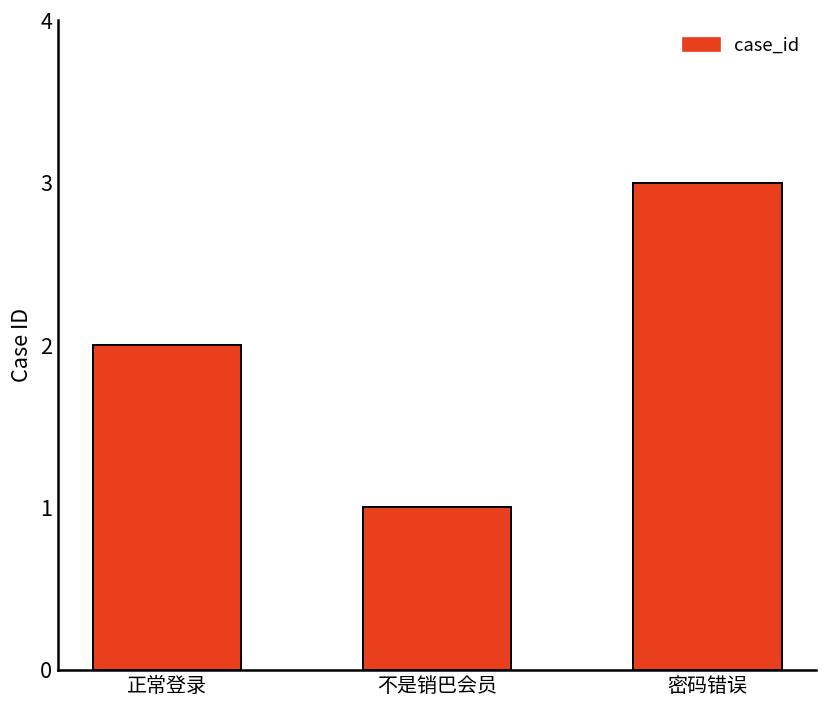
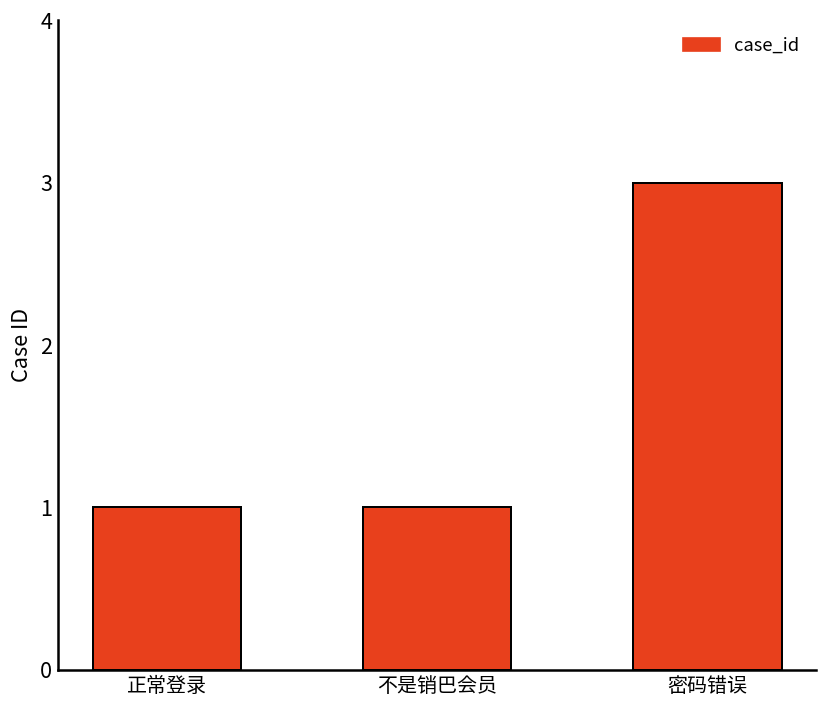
正常登录: 2 -> 1
